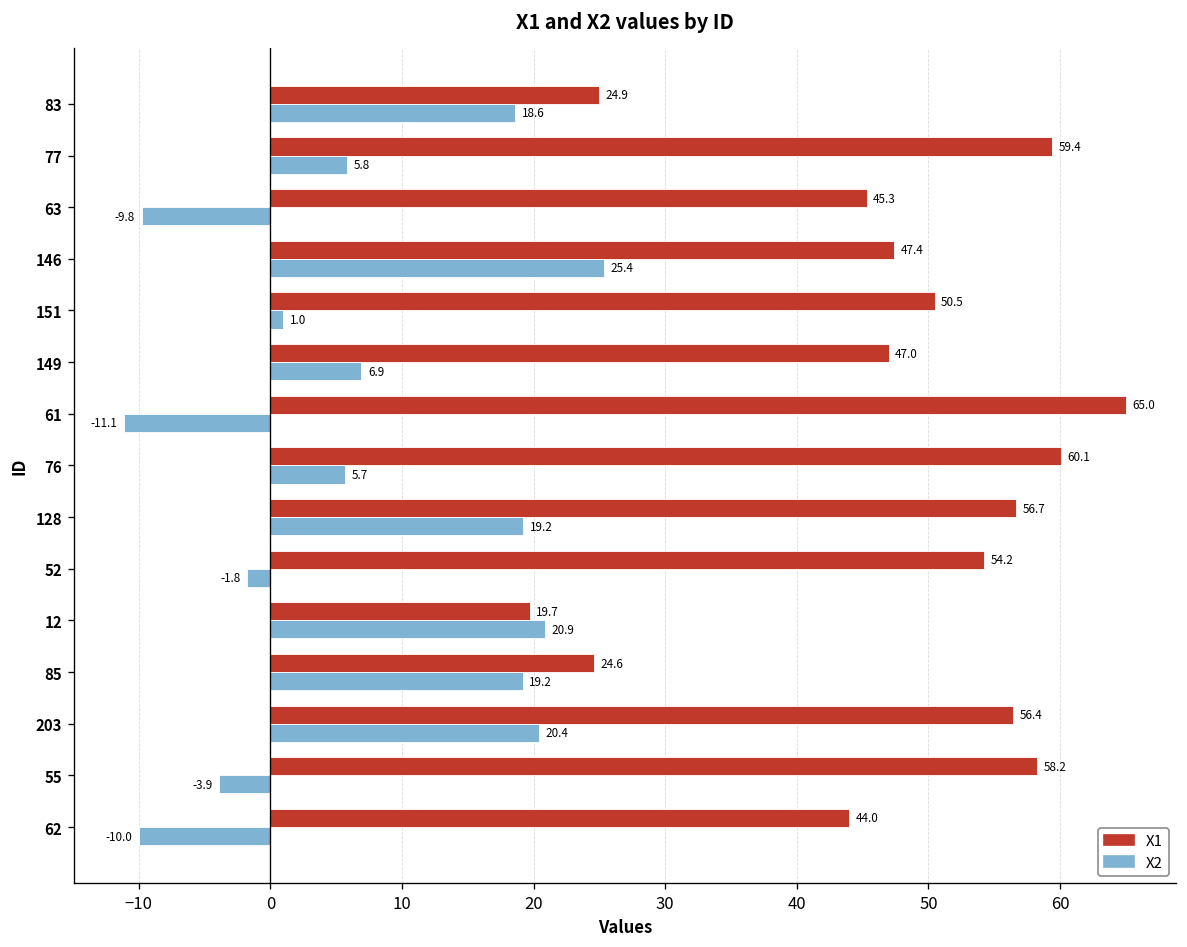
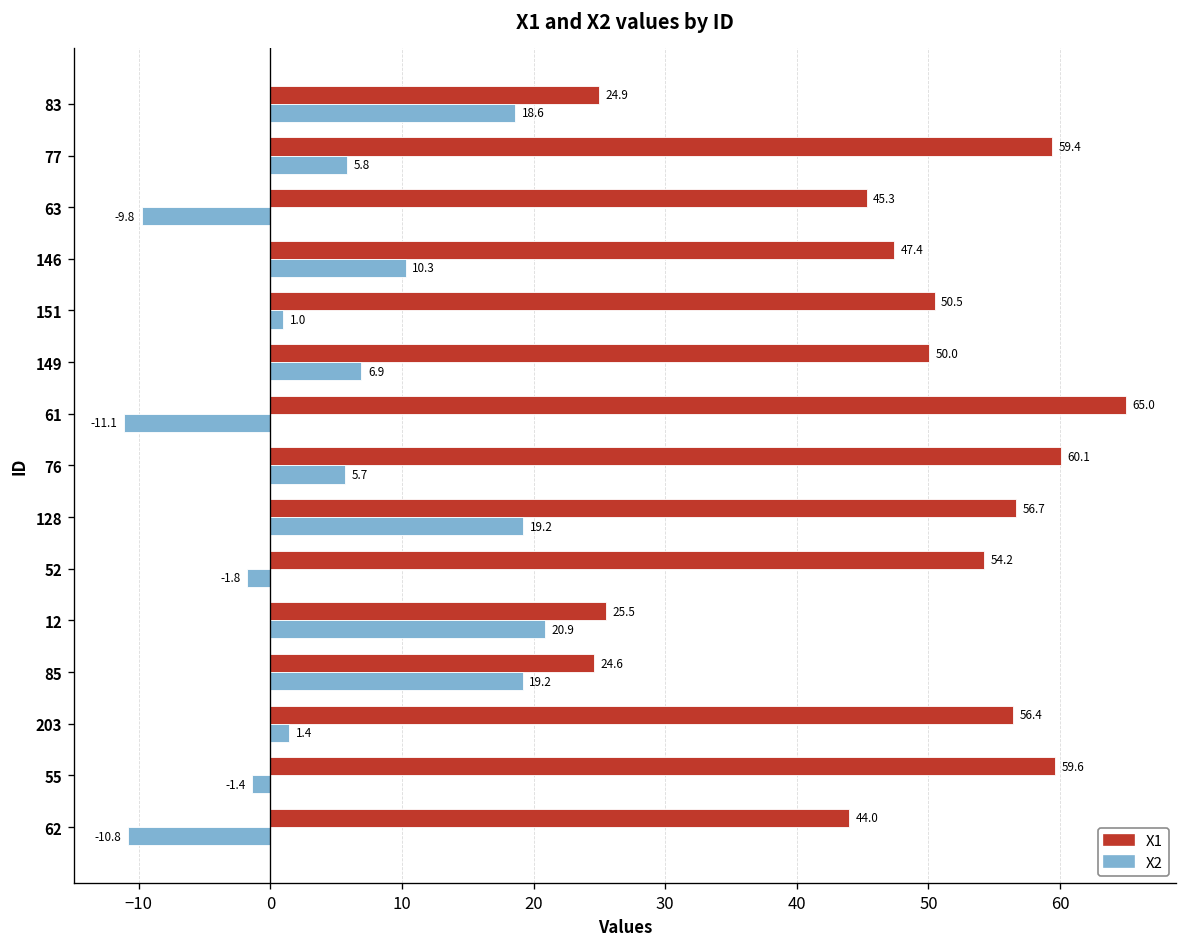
X2, 146: 25.4 -> 10.3
X1, 149: 47.0 -> 50.0
X1, 12: 19.7 -> 25.5
X2, 203: 20.4 -> 1.4
X1, 55: 58.2 -> 59.6
X2, 55: -3.9 -> -1.4
X2, 62: -10.0 -> -10.8
